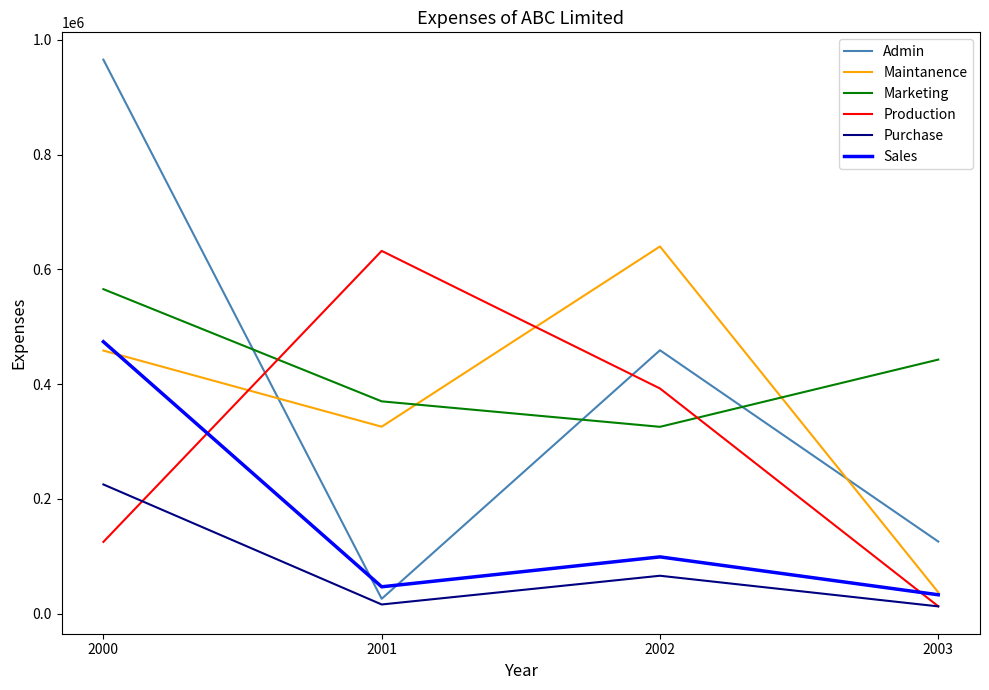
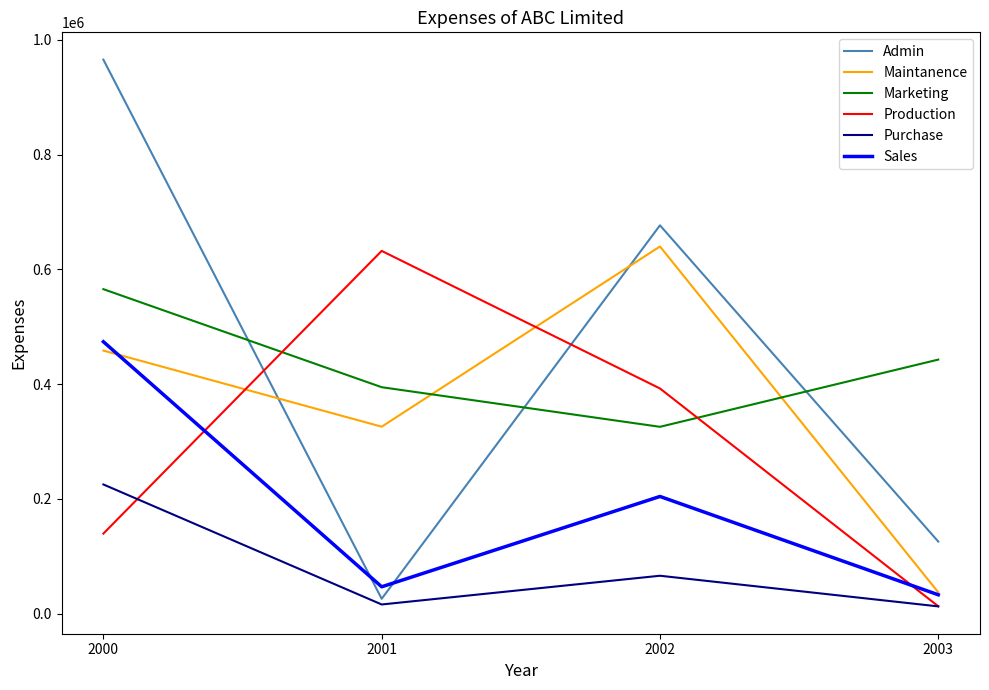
Production, 2000: 120000 -> 140000
Marketing, 2001: 370000 -> 390000
Admin, 2002: 460000 -> 680000
Sales, 2002: 100000 -> 200000
